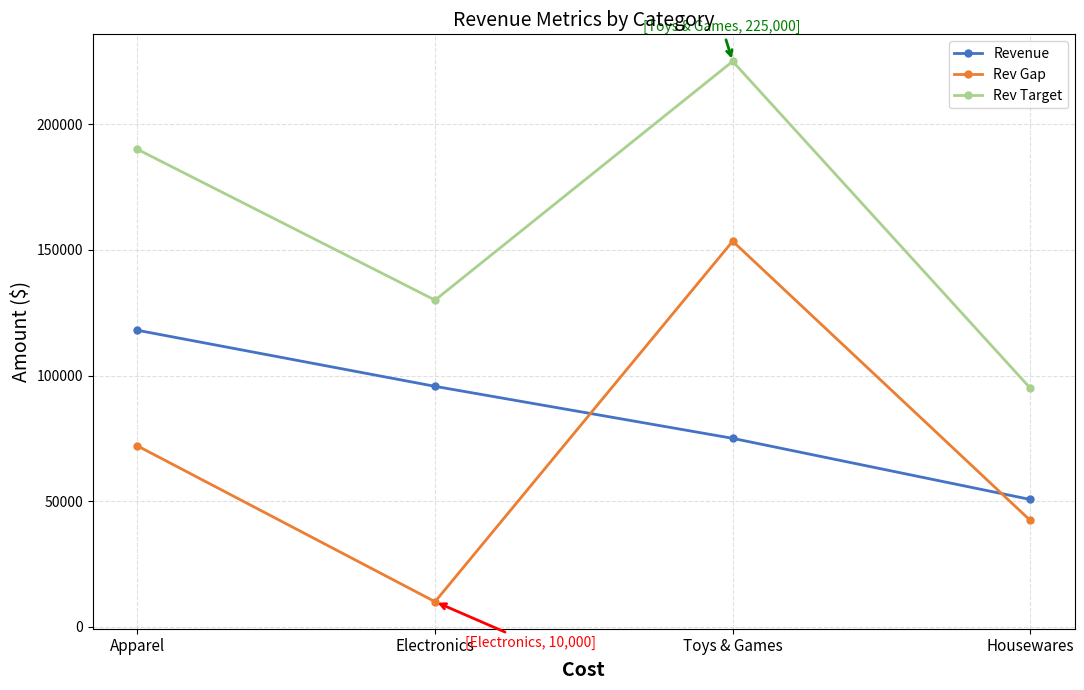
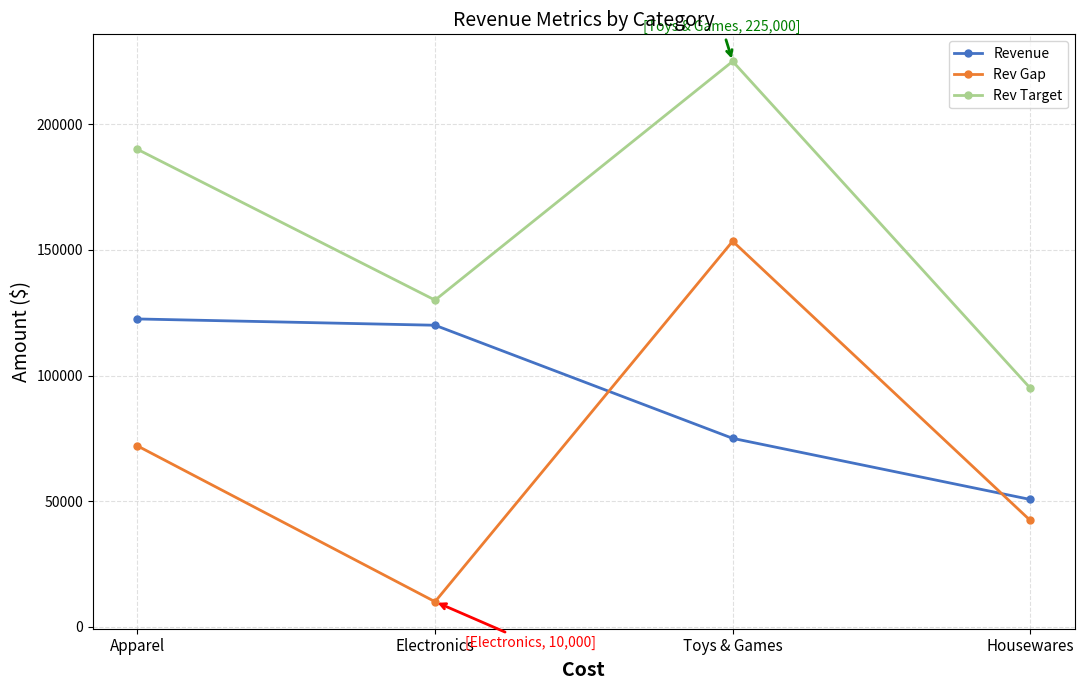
Revenue, Apparel: 118000 -> 123000
Revenue, Electronics: 96000 -> 120000
